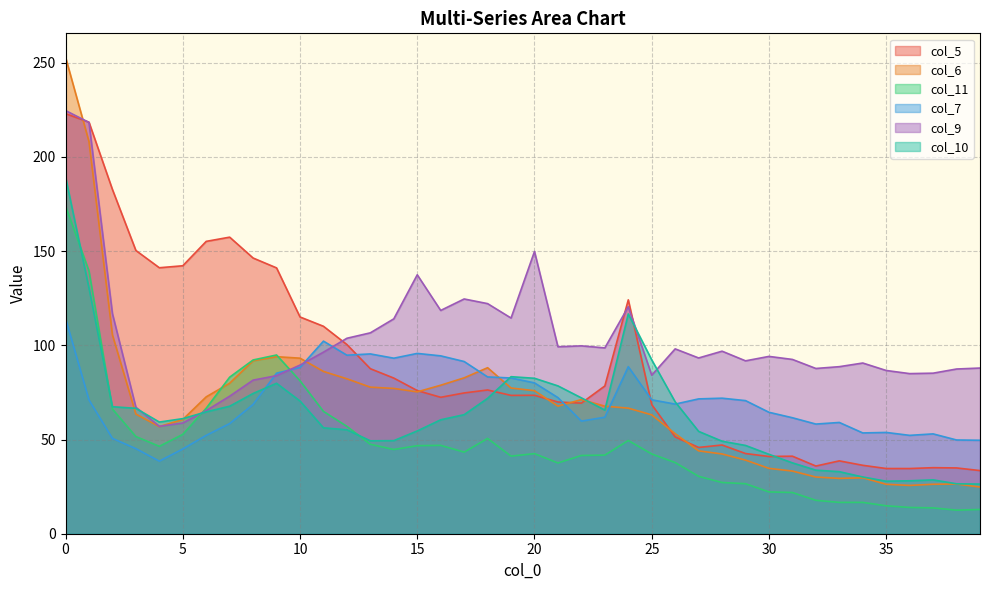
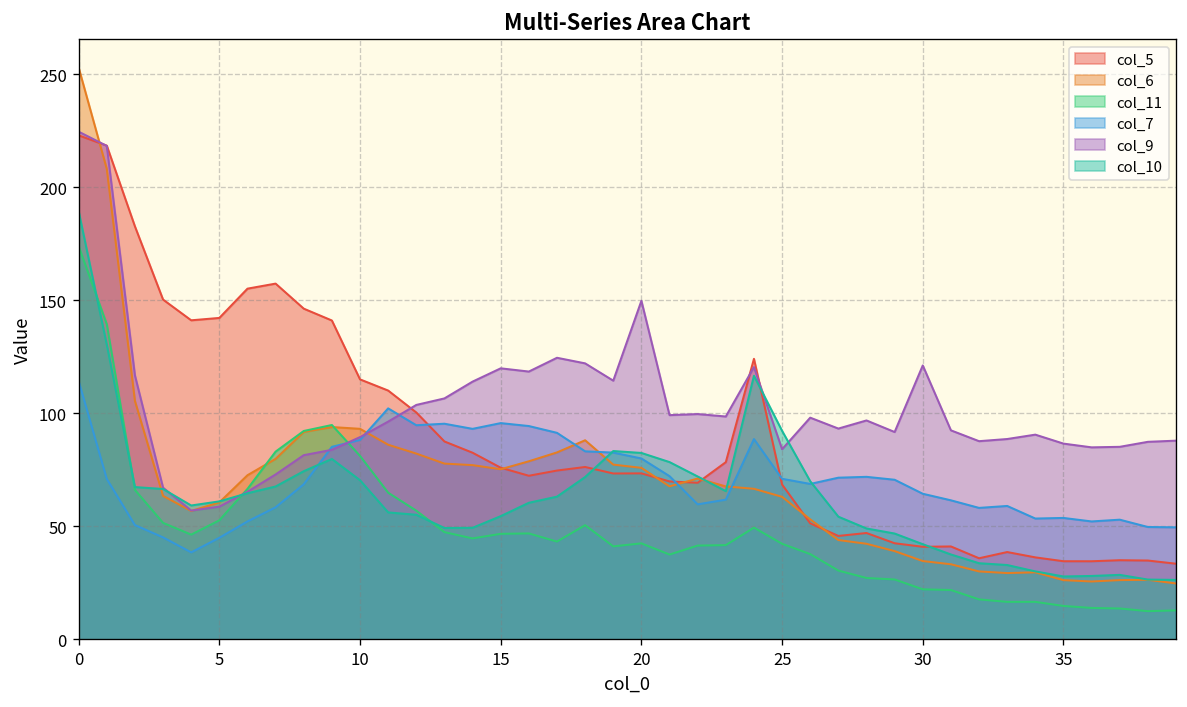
col_9, 15: 137 -> 120
col_9, 30: 94 -> 121
